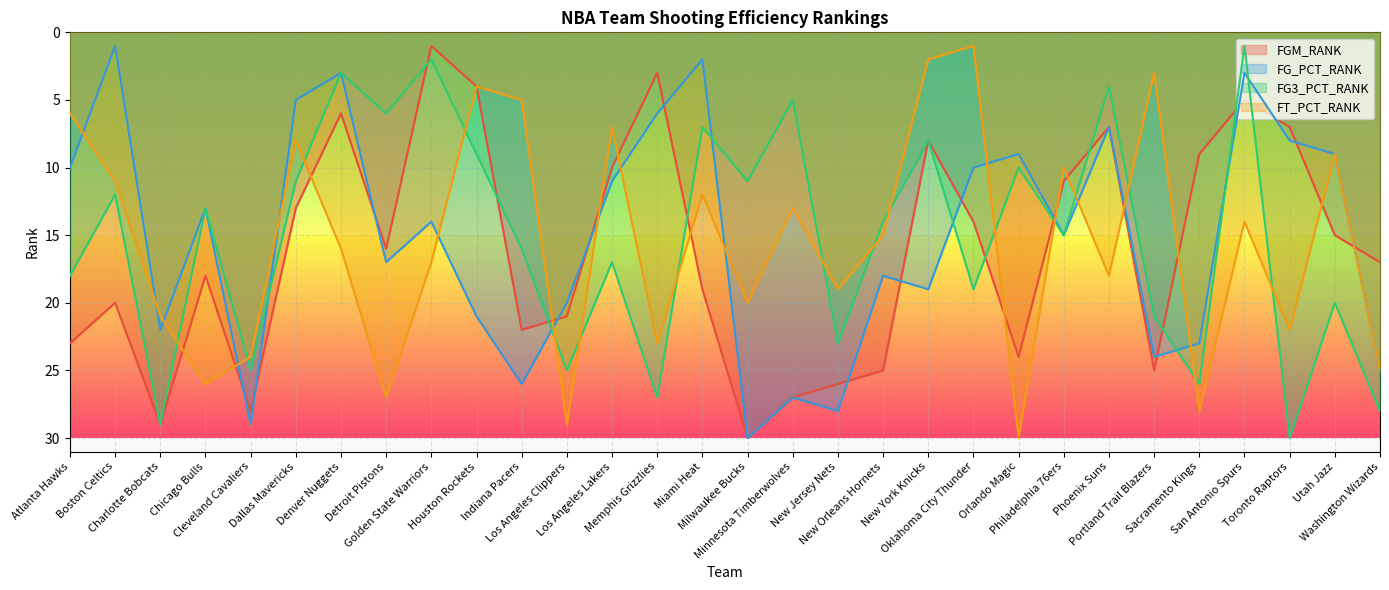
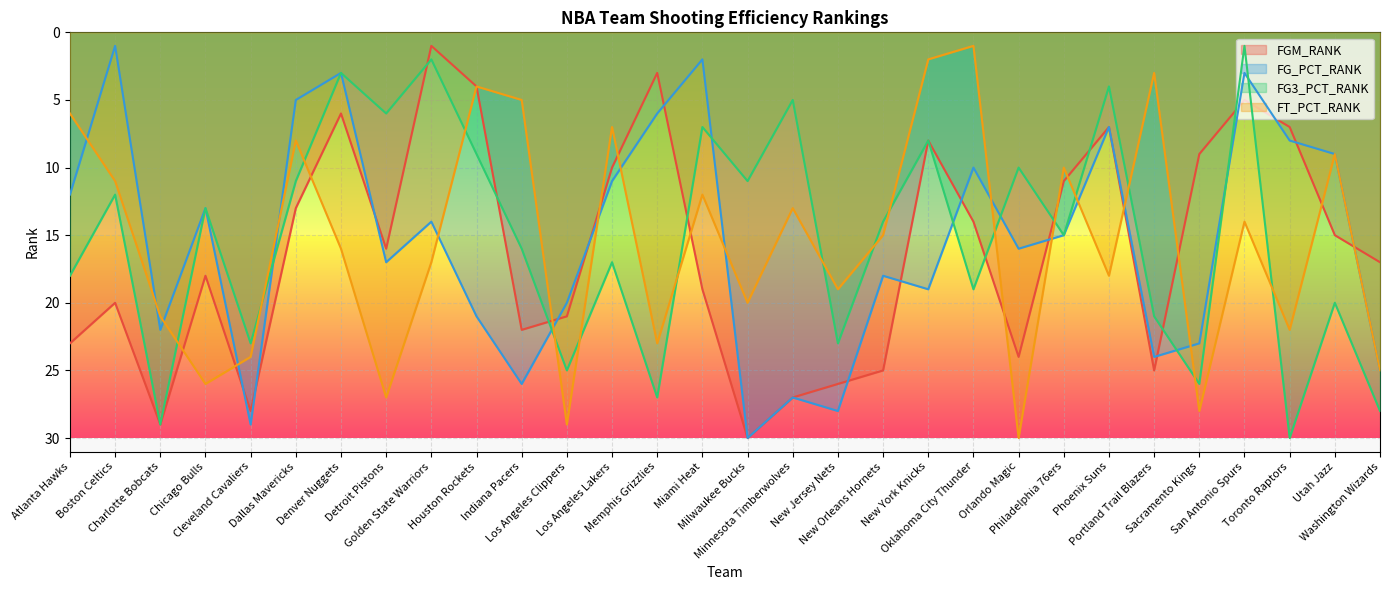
FG_PCT_RANK, Atlanta Hawks: 10 -> 12
FG3_PCT_RANK, Cleveland Cavaliers: 25 -> 23
FG_PCT_RANK, Orlando Magic: 9 -> 16
